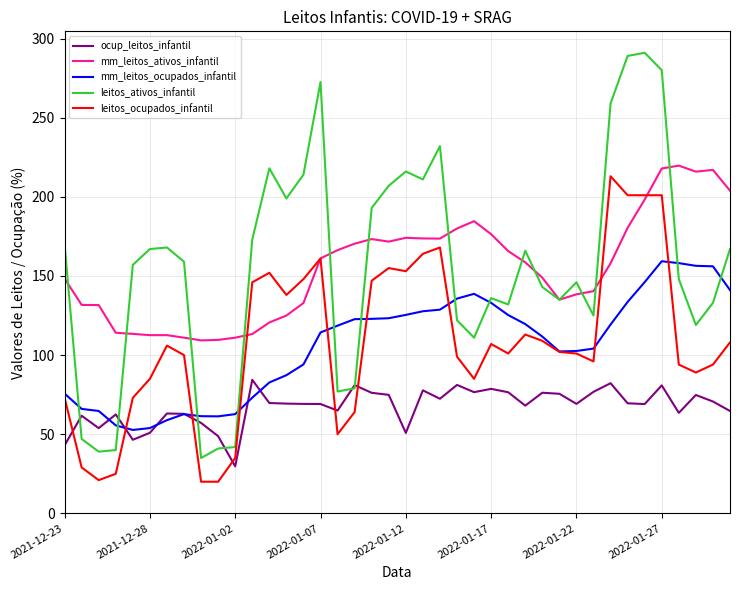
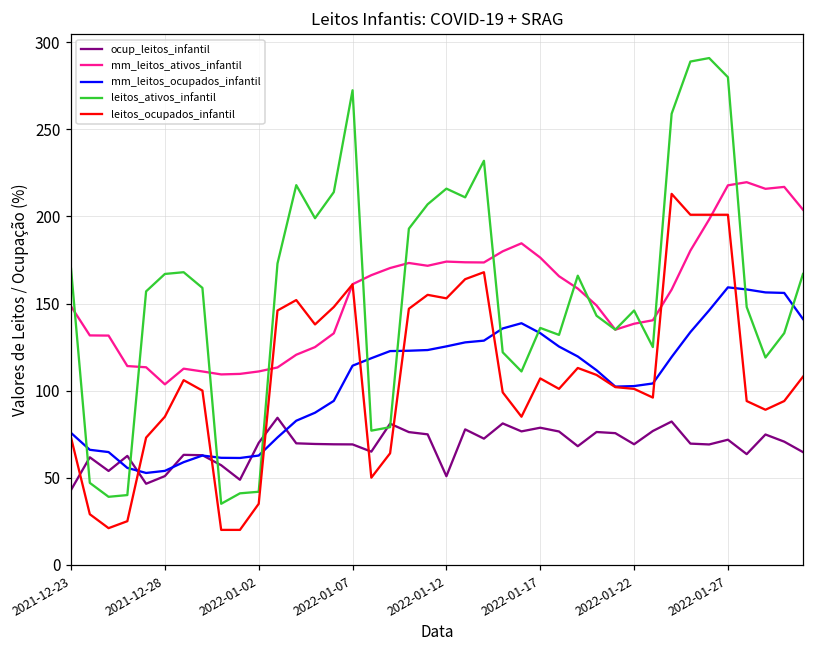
mm_leitos_ativos_infantil, 2021-12-28: 113 -> 104
ocup_leitos_infantil, 2022-01-02: 30 -> 70
ocup_leitos_infantil, 2022-01-27: 81 -> 72
